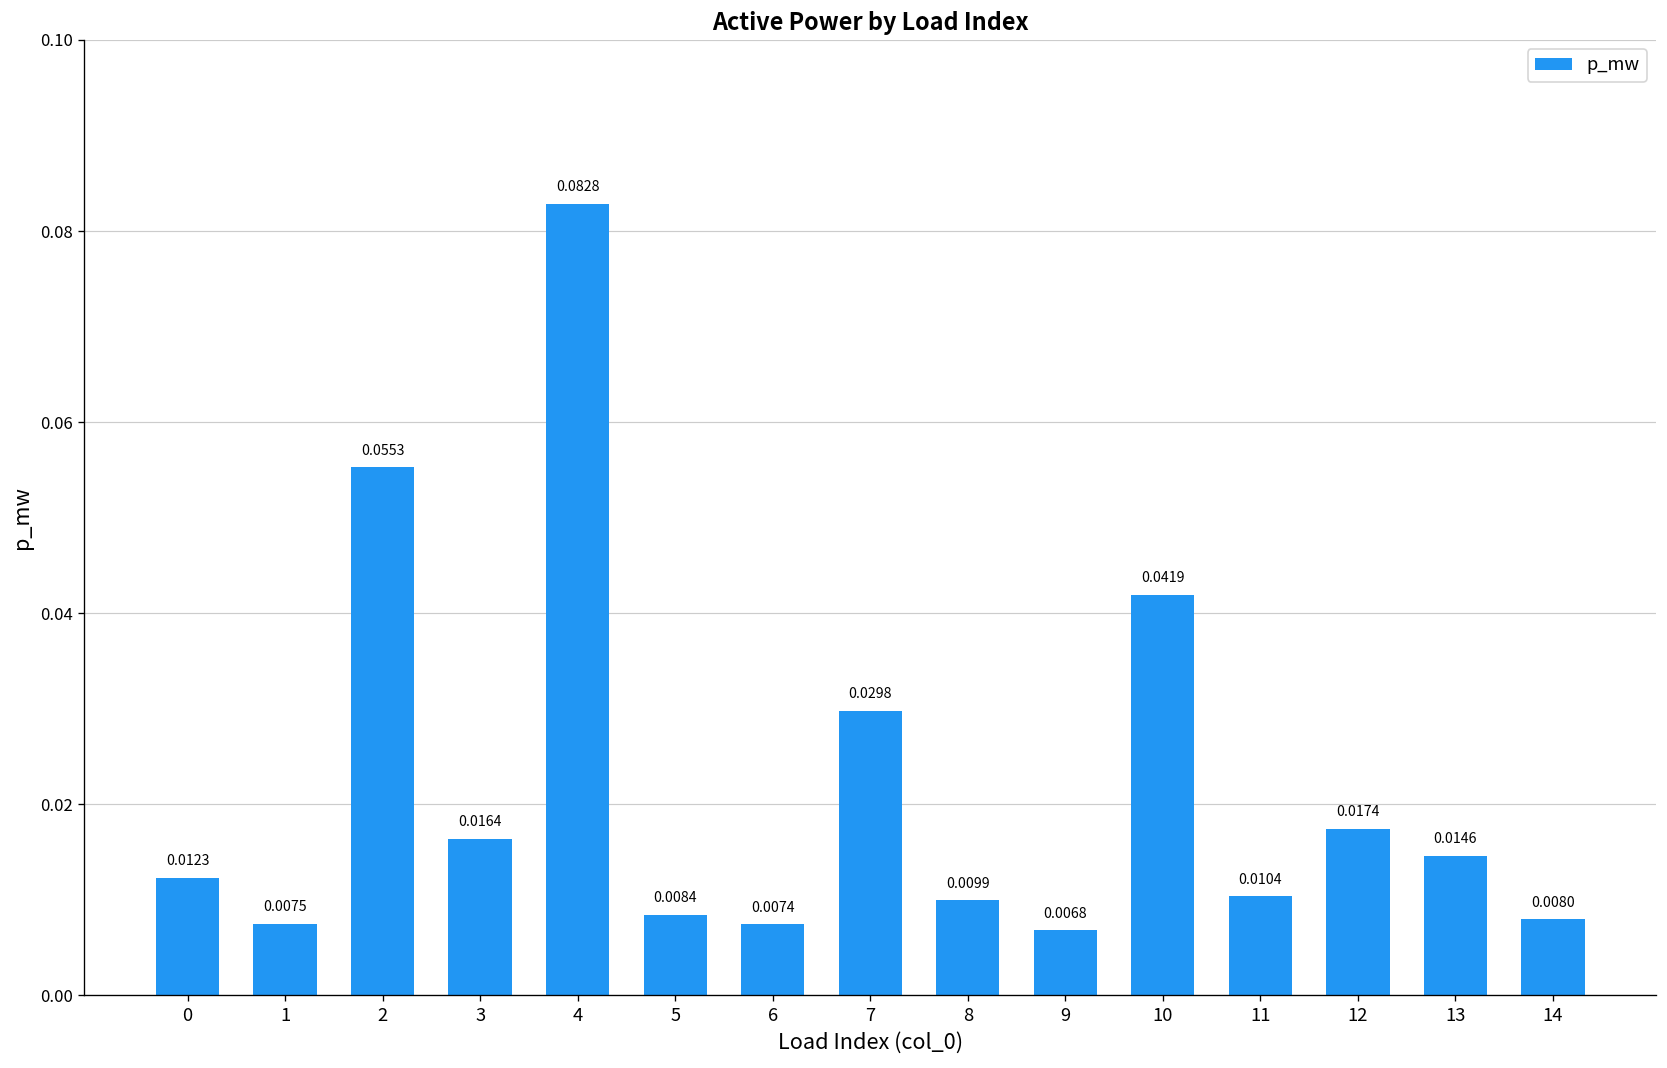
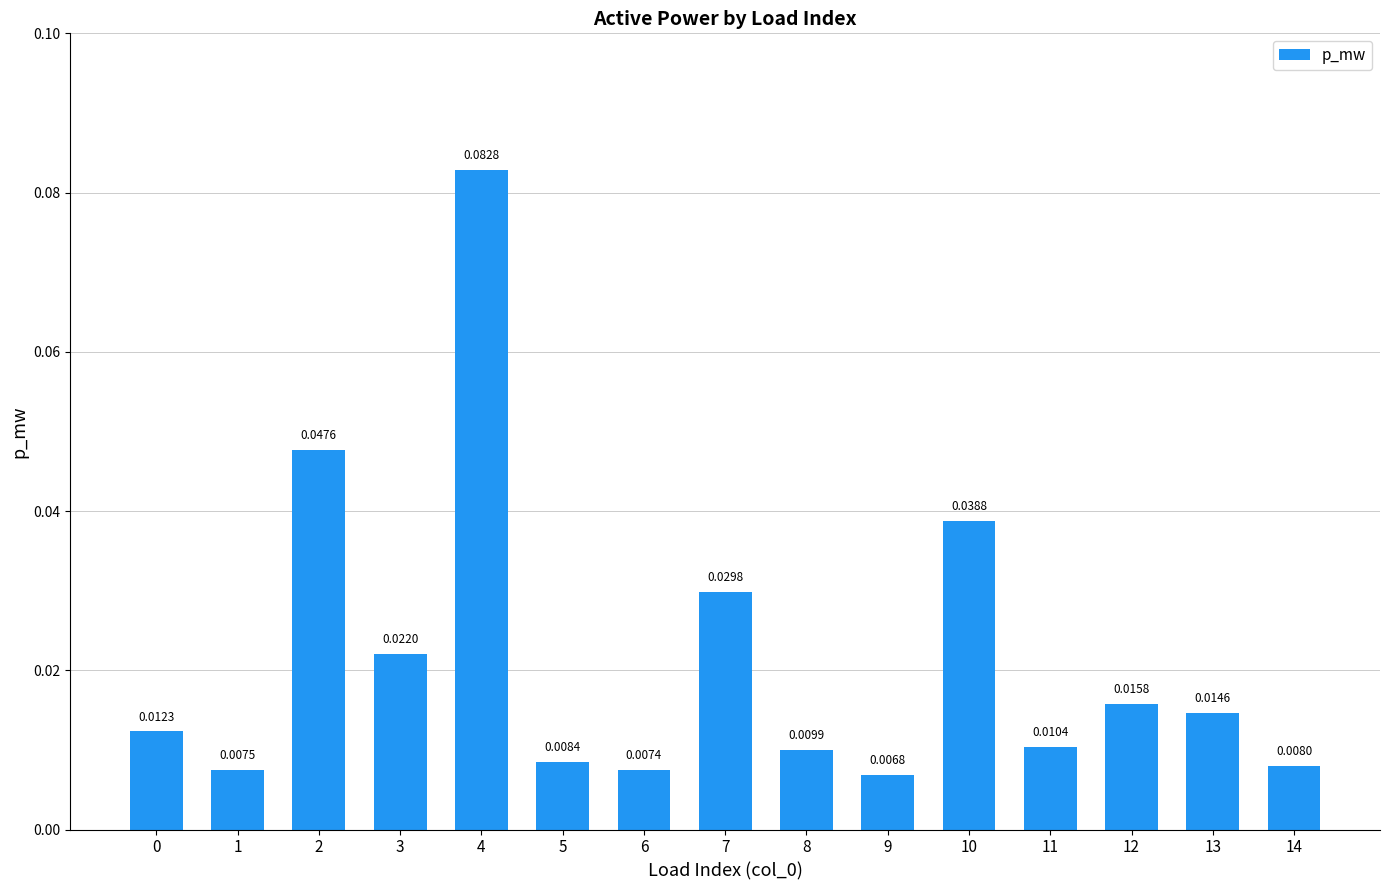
2: 0.0553 -> 0.0476
3: 0.0164 -> 0.0220
10: 0.0419 -> 0.0388
12: 0.0174 -> 0.0158
